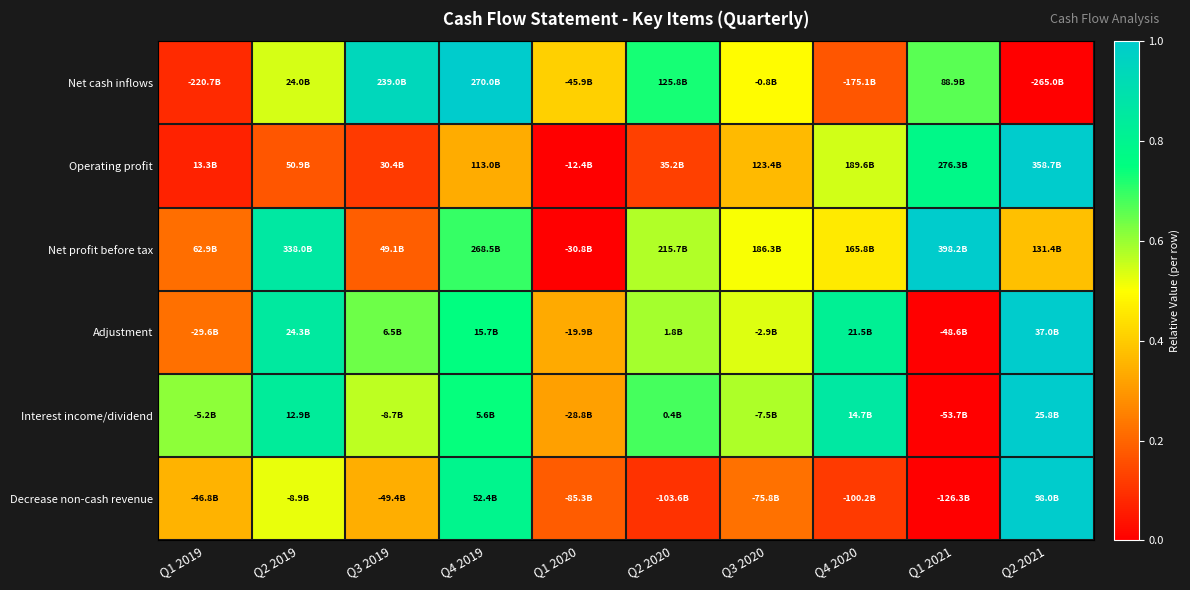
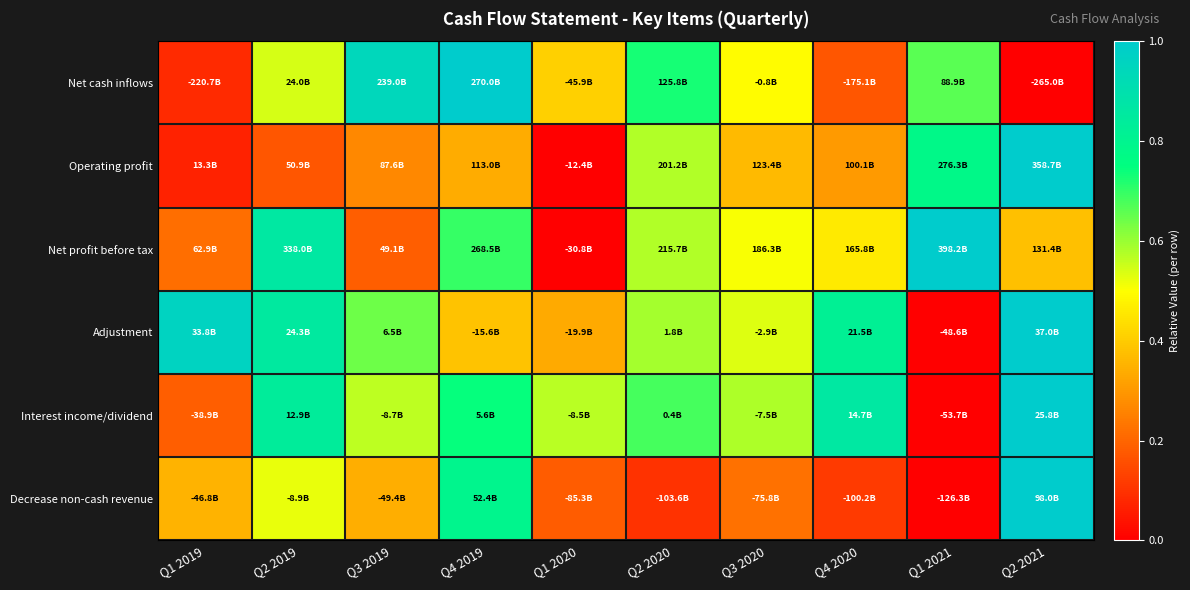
Operating profit, Q3 2019: 30.4B -> 87.6B
Operating profit, Q2 2020: 35.2B -> 201.2B
Operating profit, Q4 2020: 189.6B -> 100.1B
Adjustment, Q1 2019: -29.6B -> 33.8B
Adjustment, Q4 2019: 15.7B -> -15.6B
Interest income/dividend, Q1 2019: -5.2B -> -38.9B
Interest income/dividend, Q1 2020: -28.8B -> -8.5B
